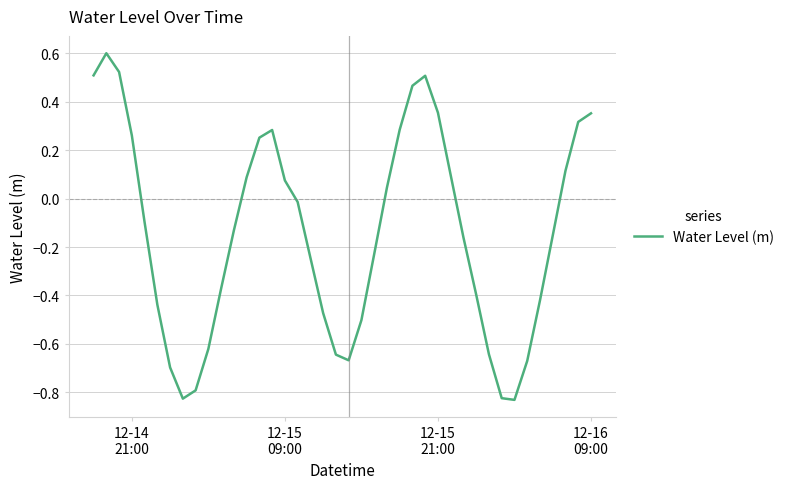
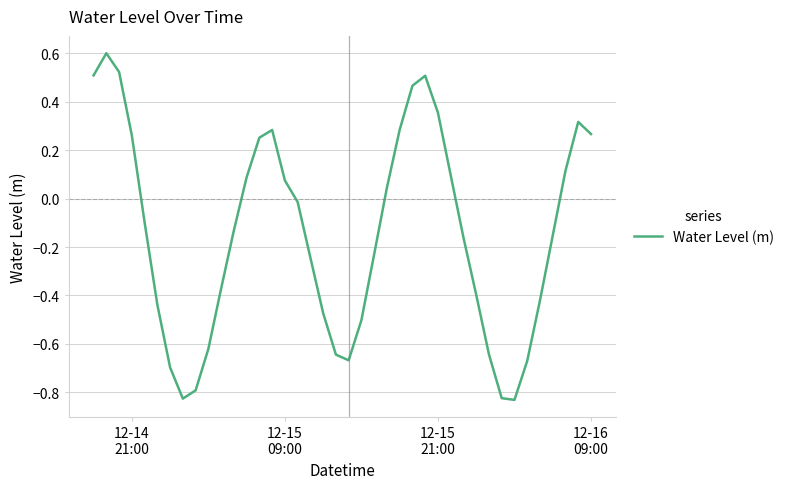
12-16 09:00: 0.35 -> 0.27
